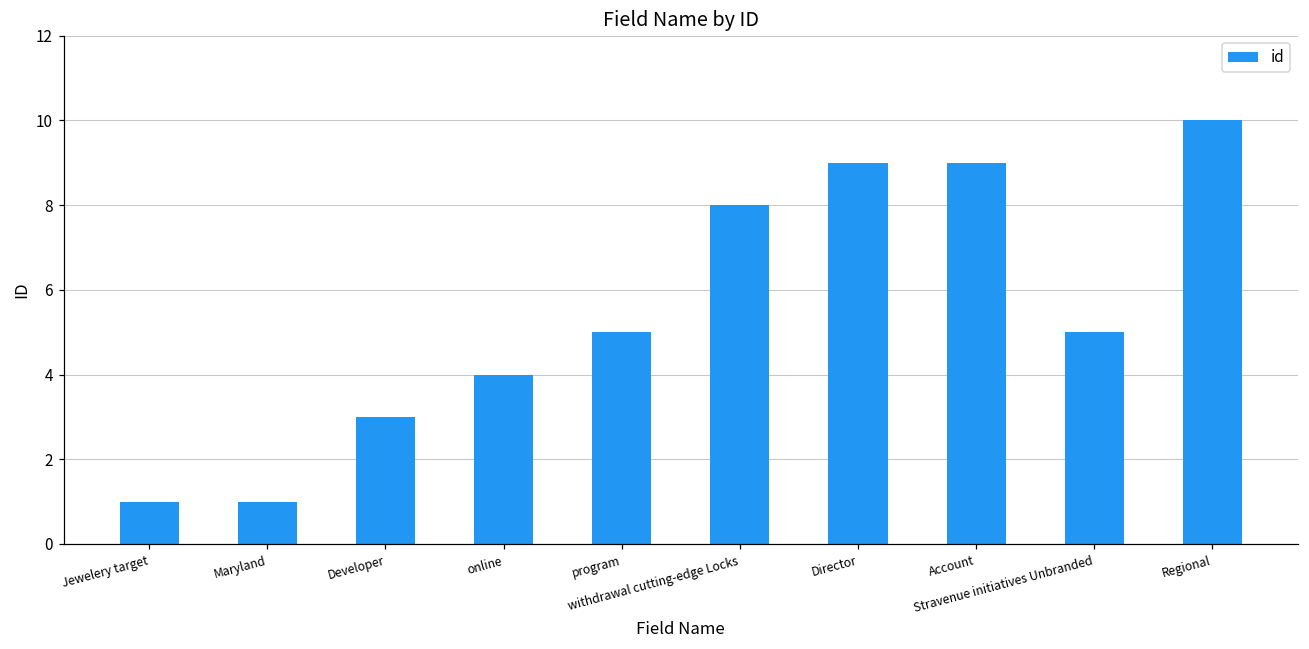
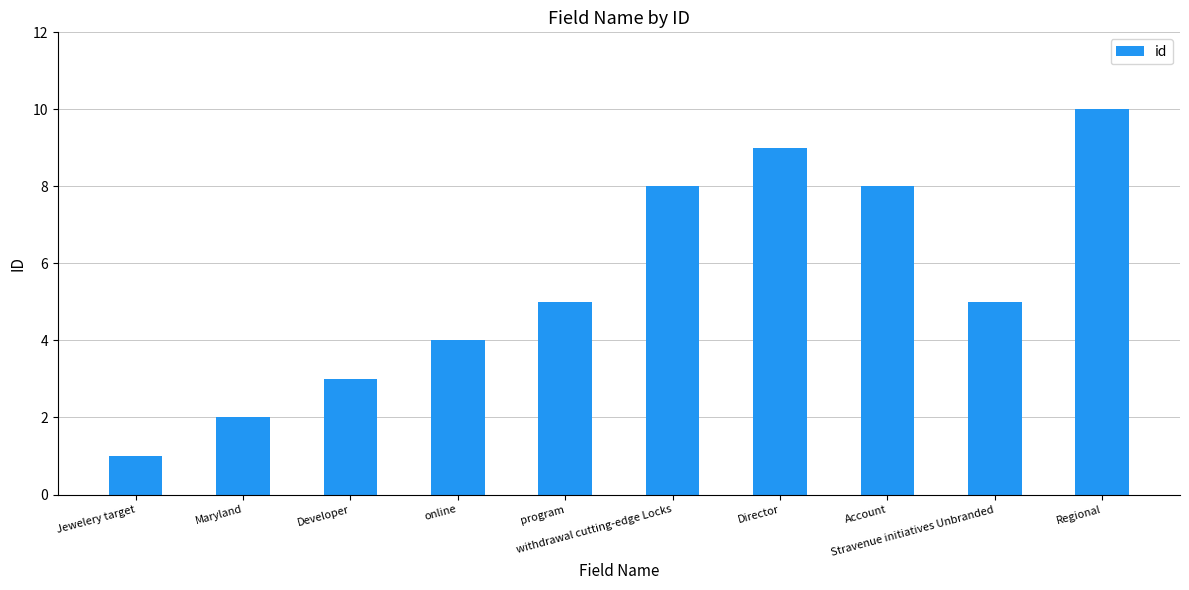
Maryland: 1 -> 2
Account: 9 -> 8
